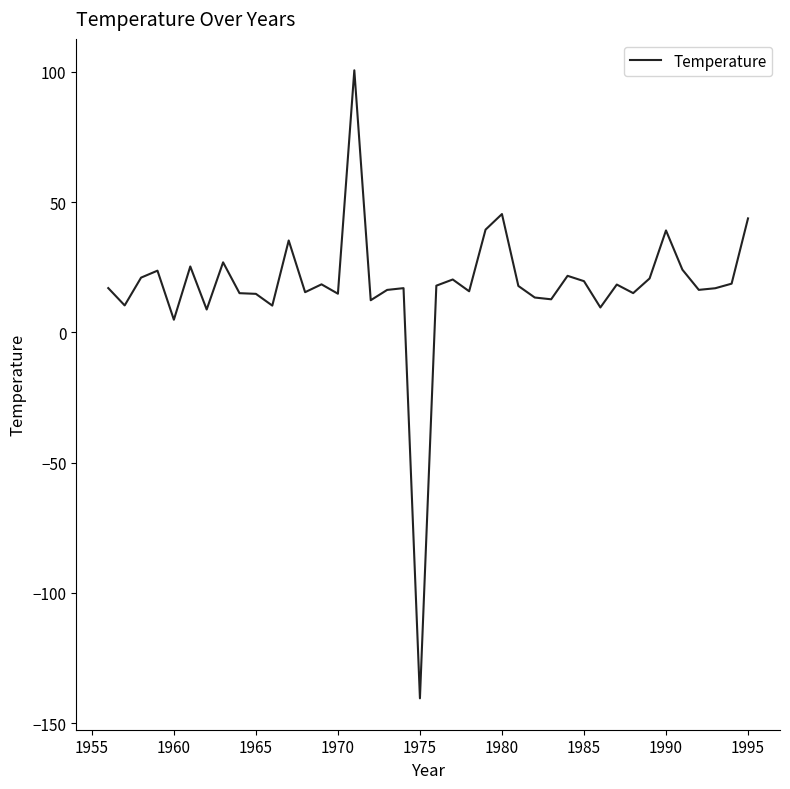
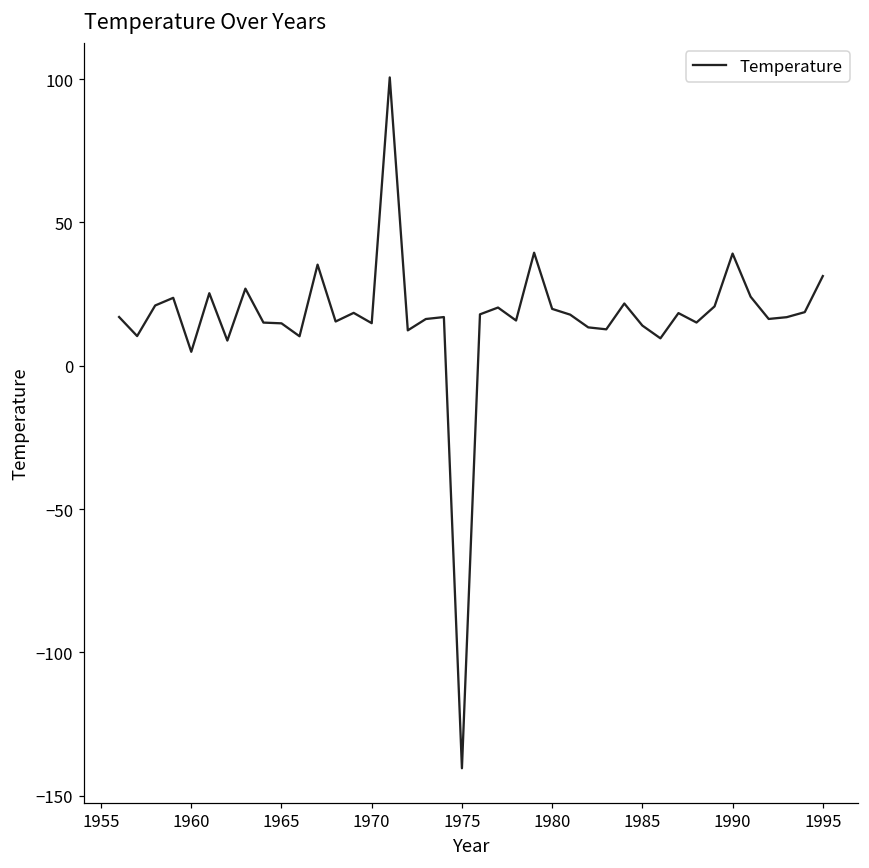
1980: 45 -> 20
1985: 20 -> 14
1995: 44 -> 31
